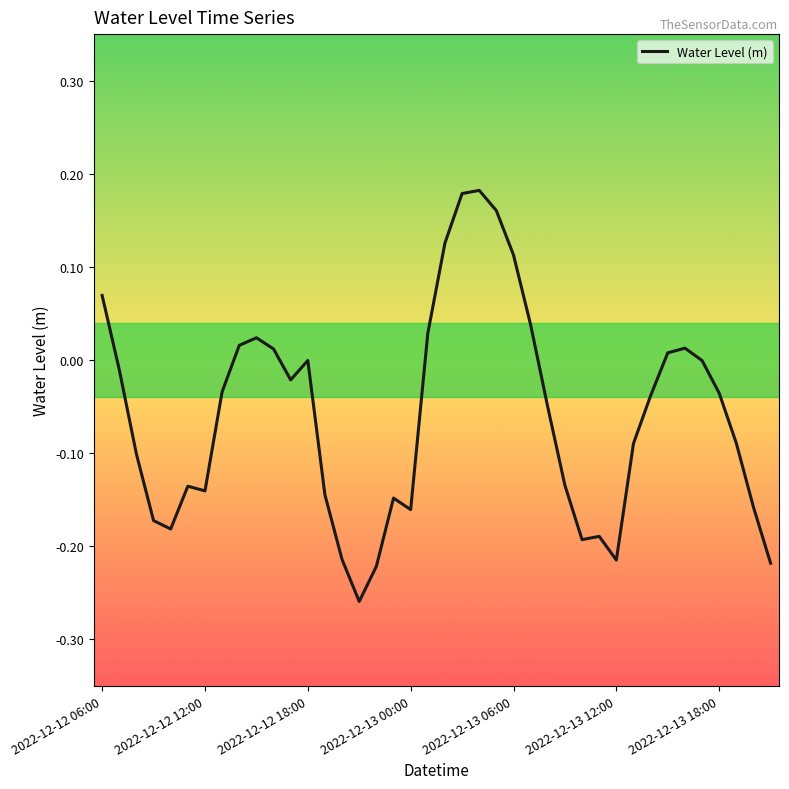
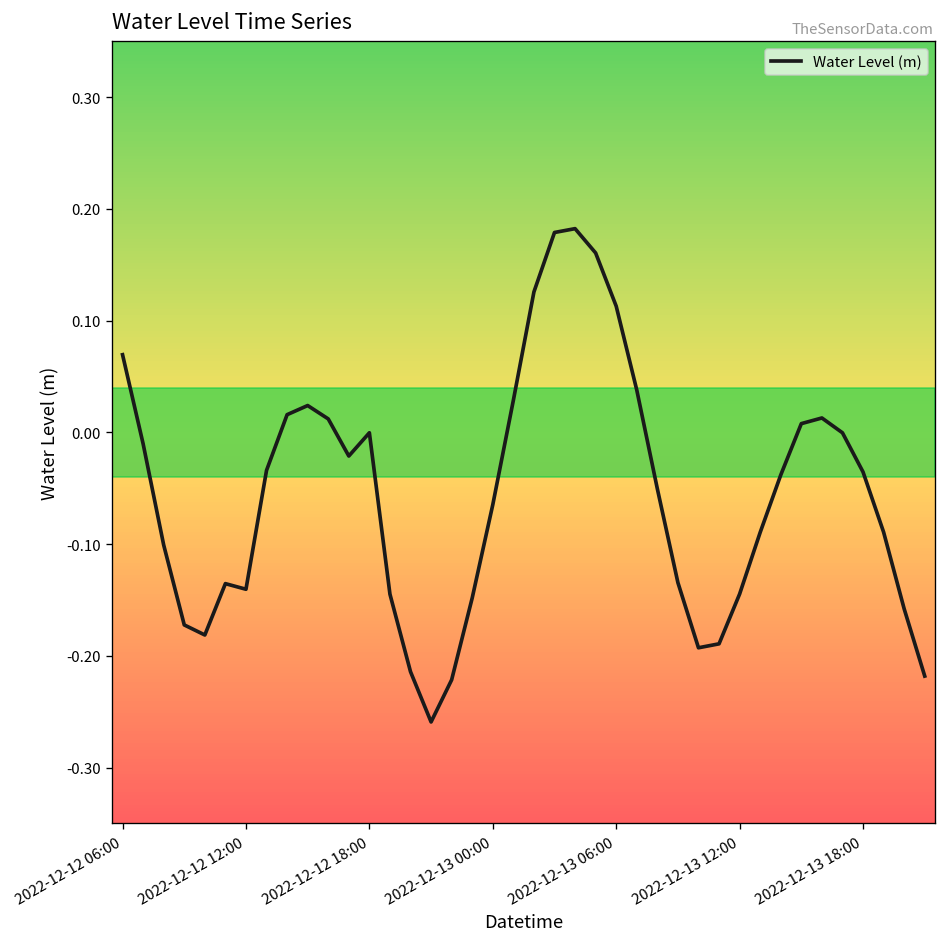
2022-12-13 00:00: -0.16 -> -0.06
2022-12-13 12:00: -0.21 -> -0.14
